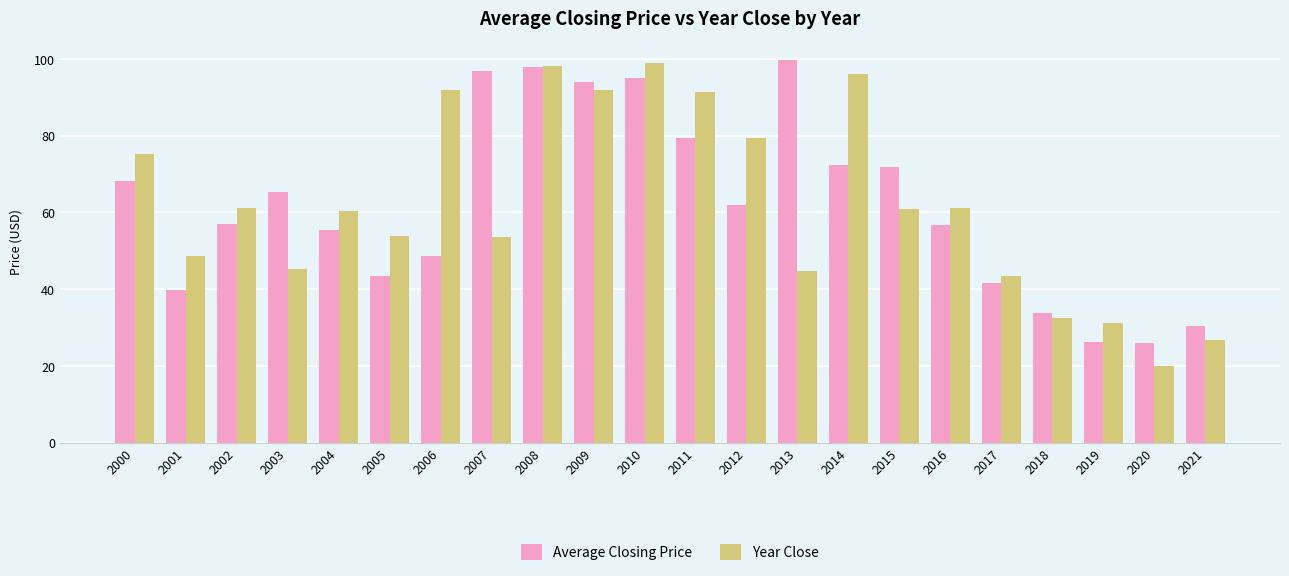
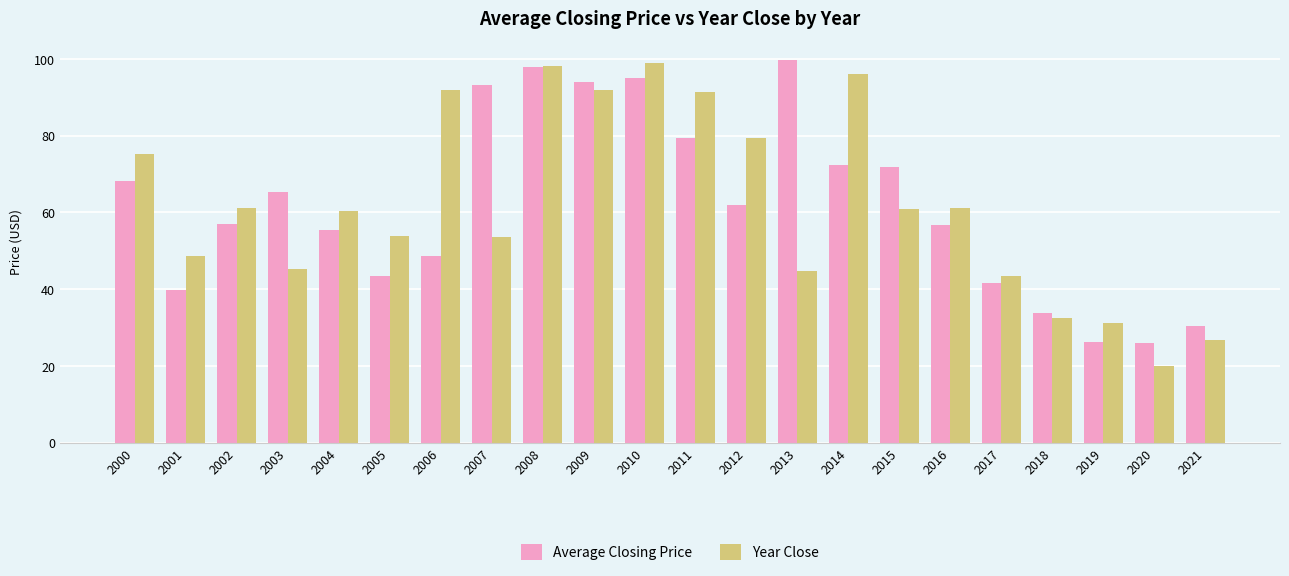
Average Closing Price, 2007: 97 -> 93
